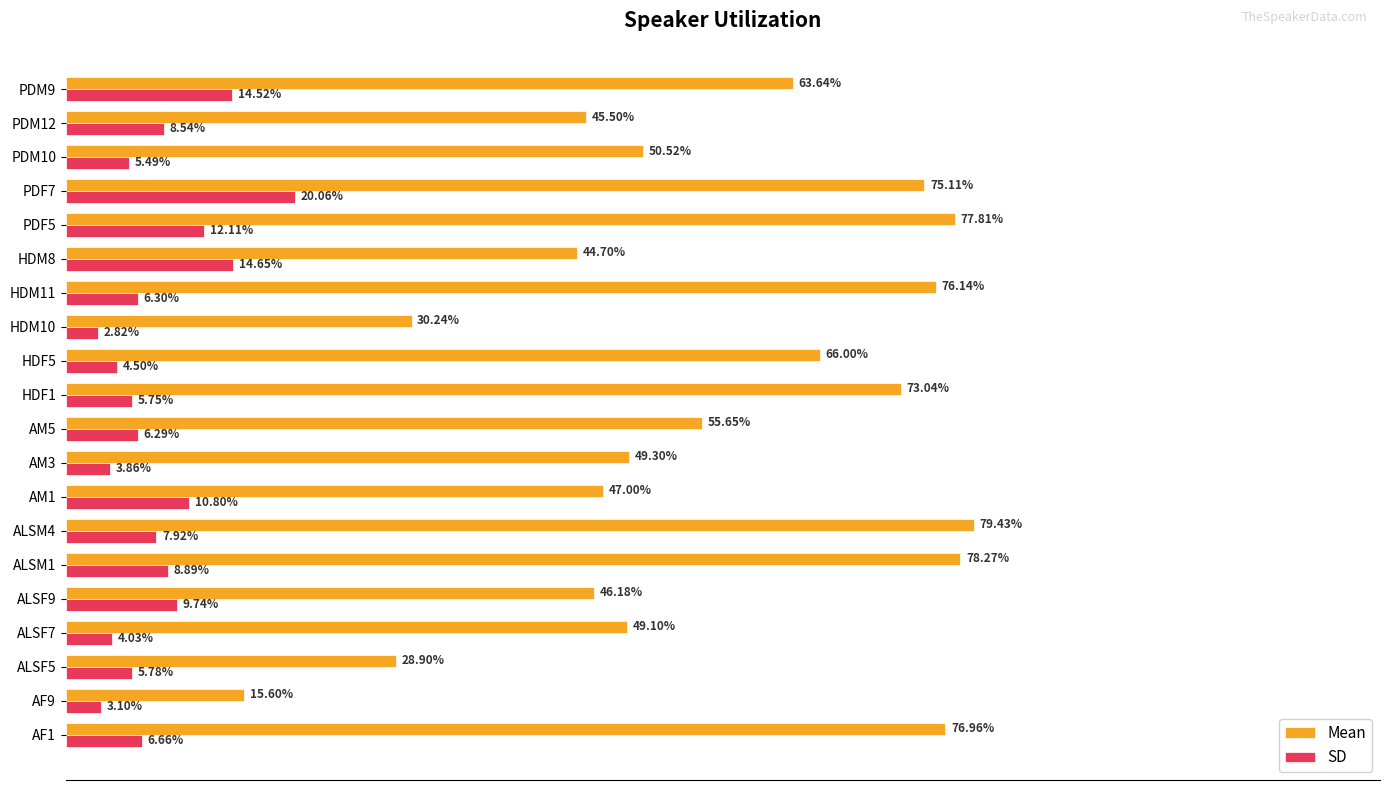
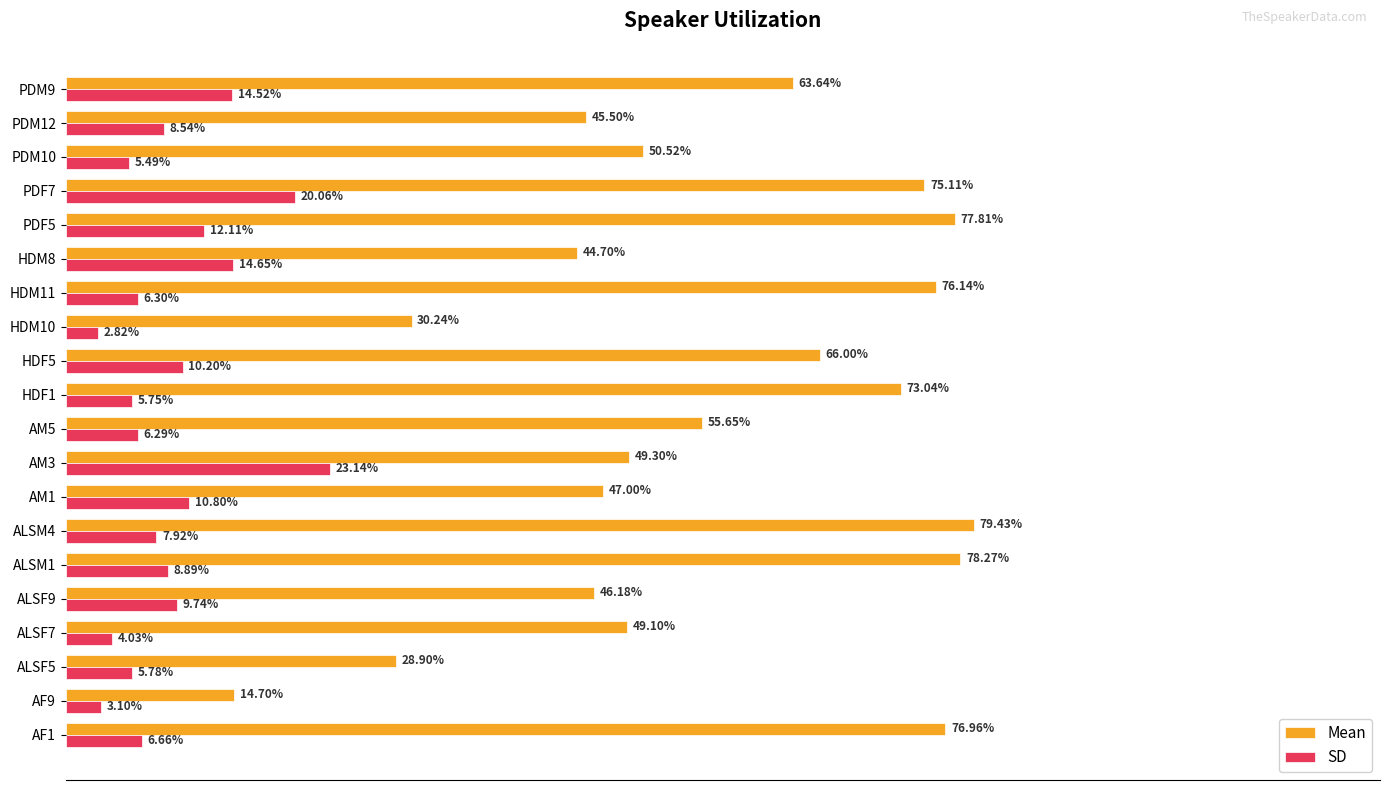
SD, HDF5: 4.50% -> 10.20%
SD, AM3: 3.86% -> 23.14%
Mean, AF9: 15.60% -> 14.70%
